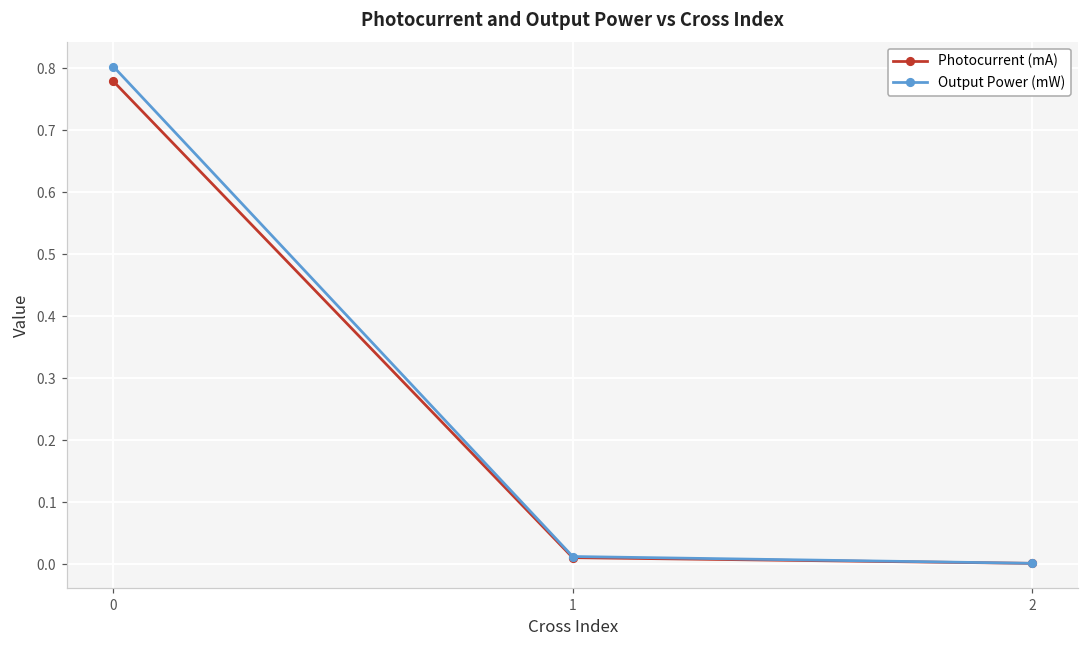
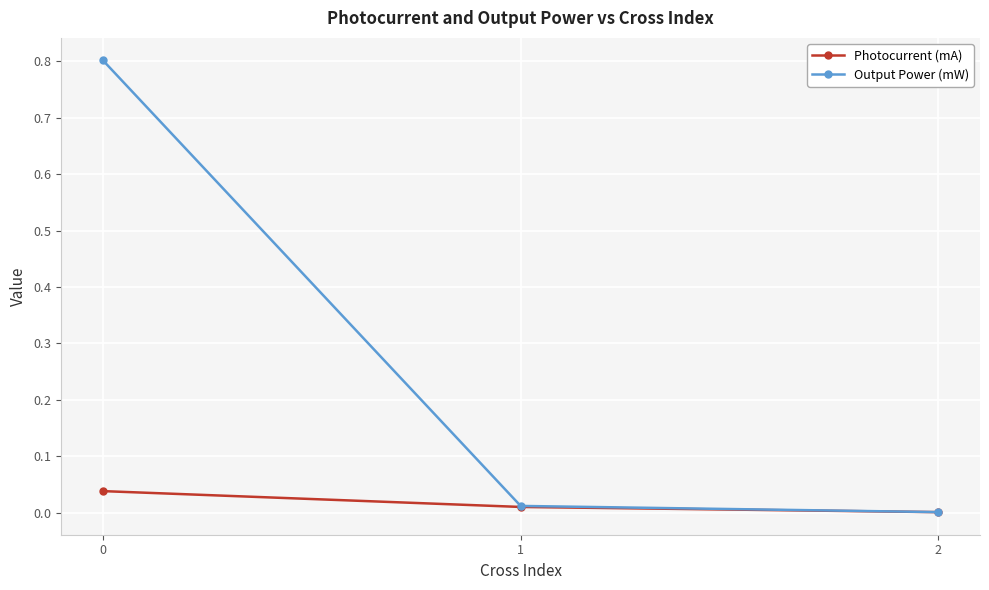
Photocurrent (mA), 0: 0.78 -> 0.04
